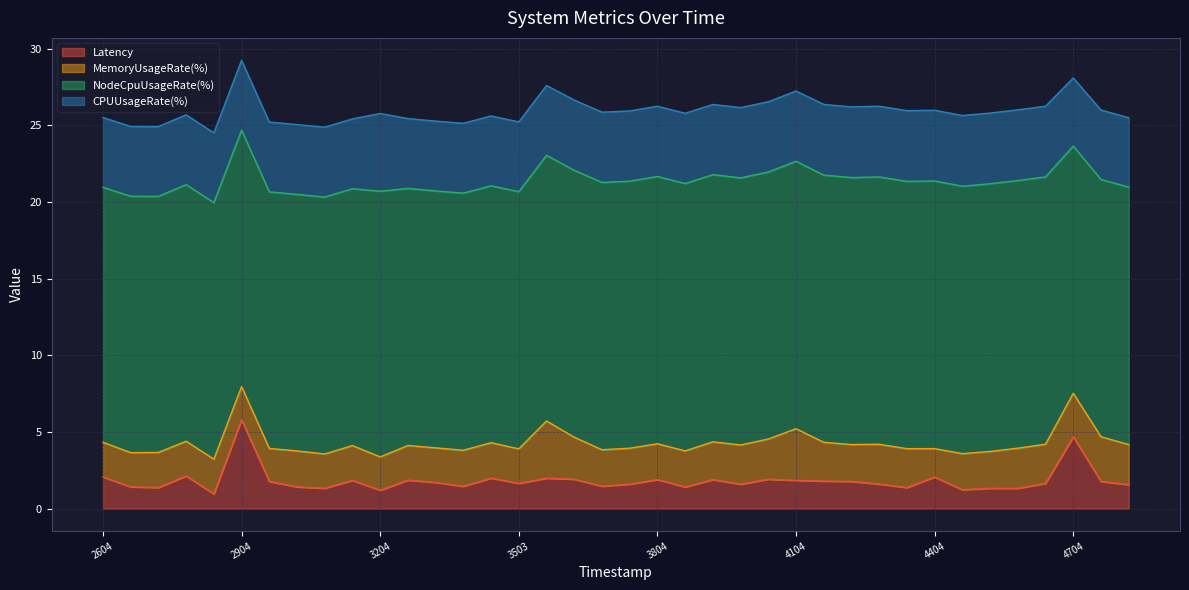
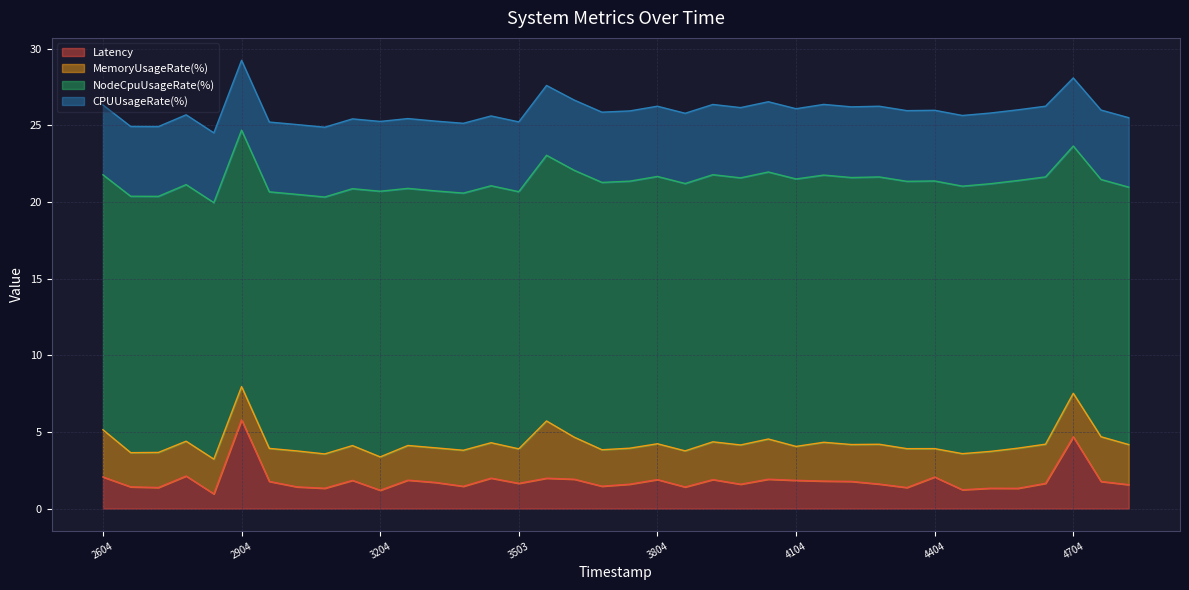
MemoryUsageRate(%), 2604: 2.3 -> 3.1
CPUUsageRate(%), 3204: 5.1 -> 4.6
MemoryUsageRate(%), 4104: 3.4 -> 2.2
